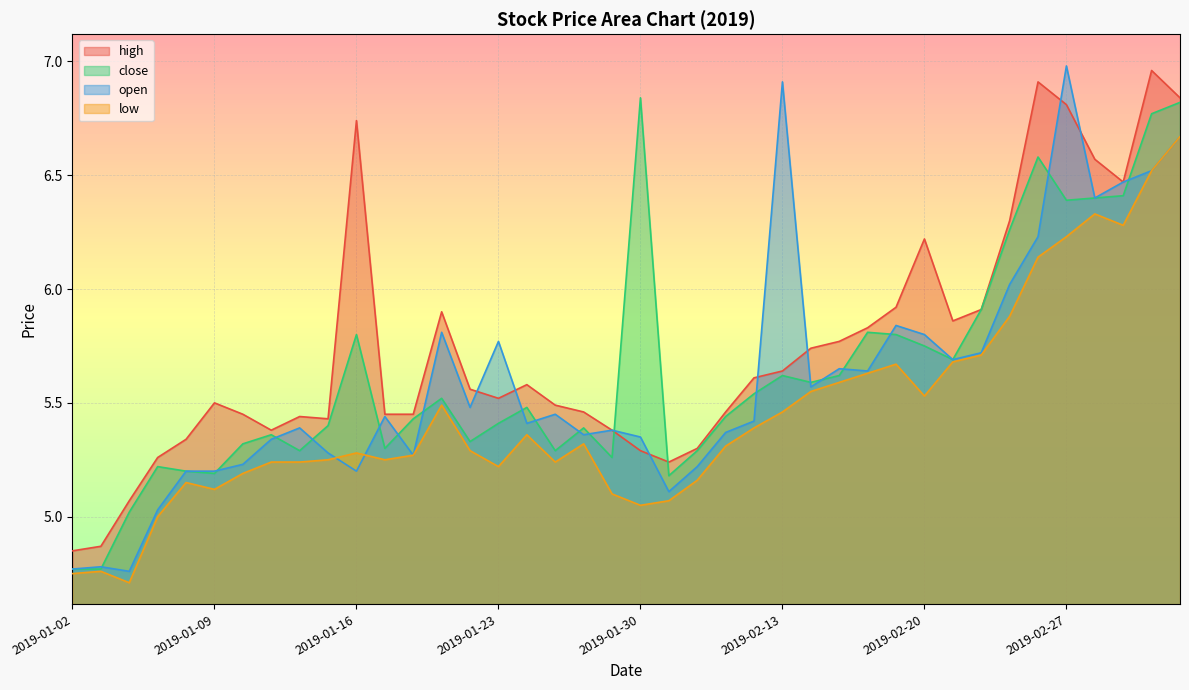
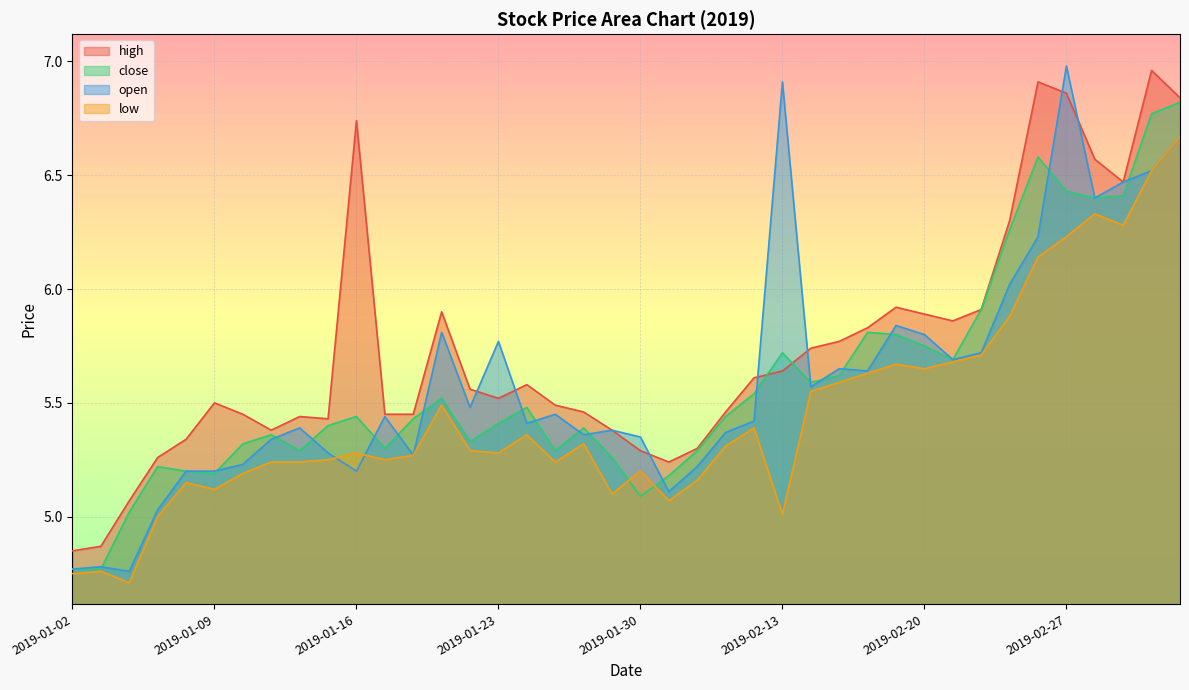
close, 2019-01-16: 5.80 -> 5.44
low, 2019-01-23: 5.22 -> 5.28
close, 2019-01-30: 6.84 -> 5.09
low, 2019-01-30: 5.05 -> 5.20
close, 2019-02-13: 5.62 -> 5.72
low, 2019-02-13: 5.46 -> 5.01
high, 2019-02-20: 6.22 -> 5.89
low, 2019-02-20: 5.53 -> 5.65
high, 2019-02-27: 6.81 -> 6.86
close, 2019-02-27: 6.39 -> 6.43
